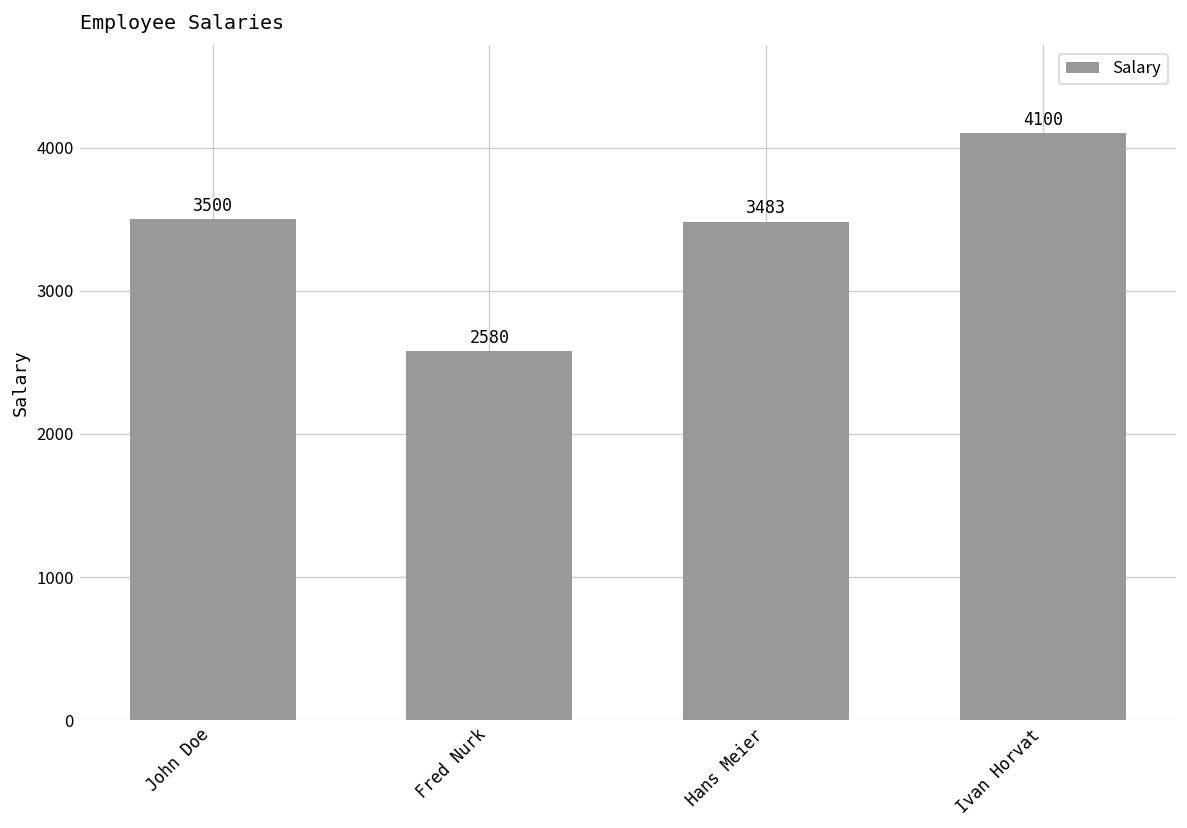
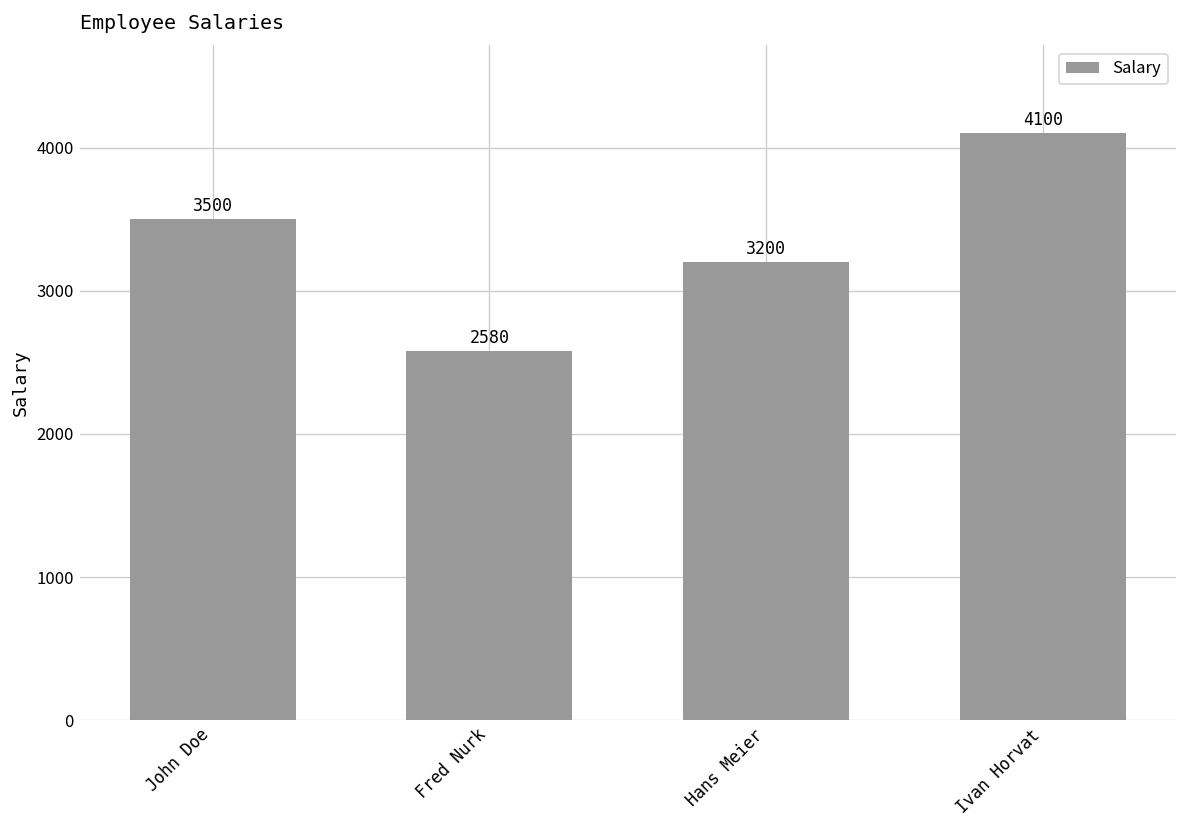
Hans Meier: 3483 -> 3200
